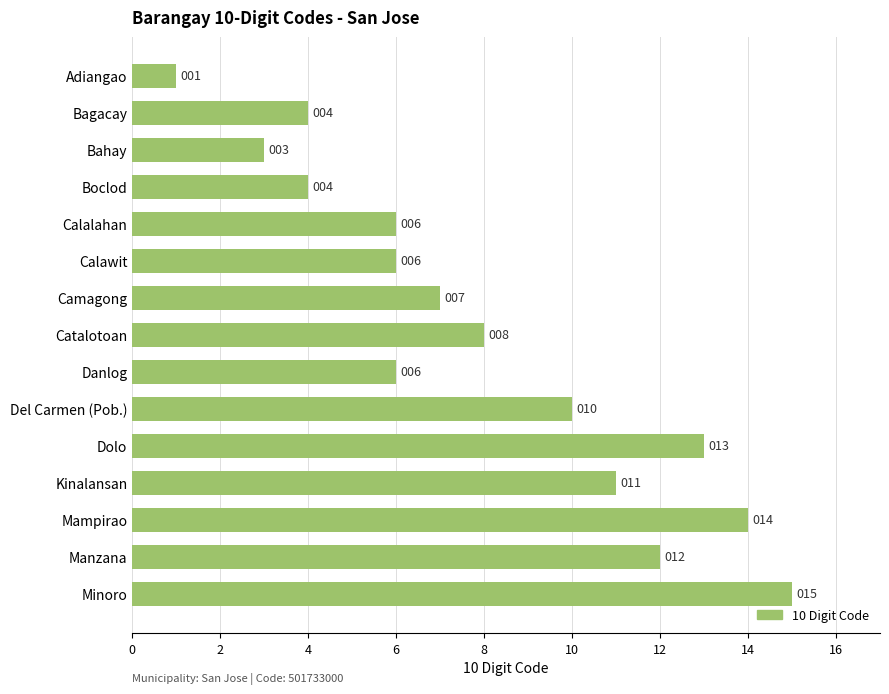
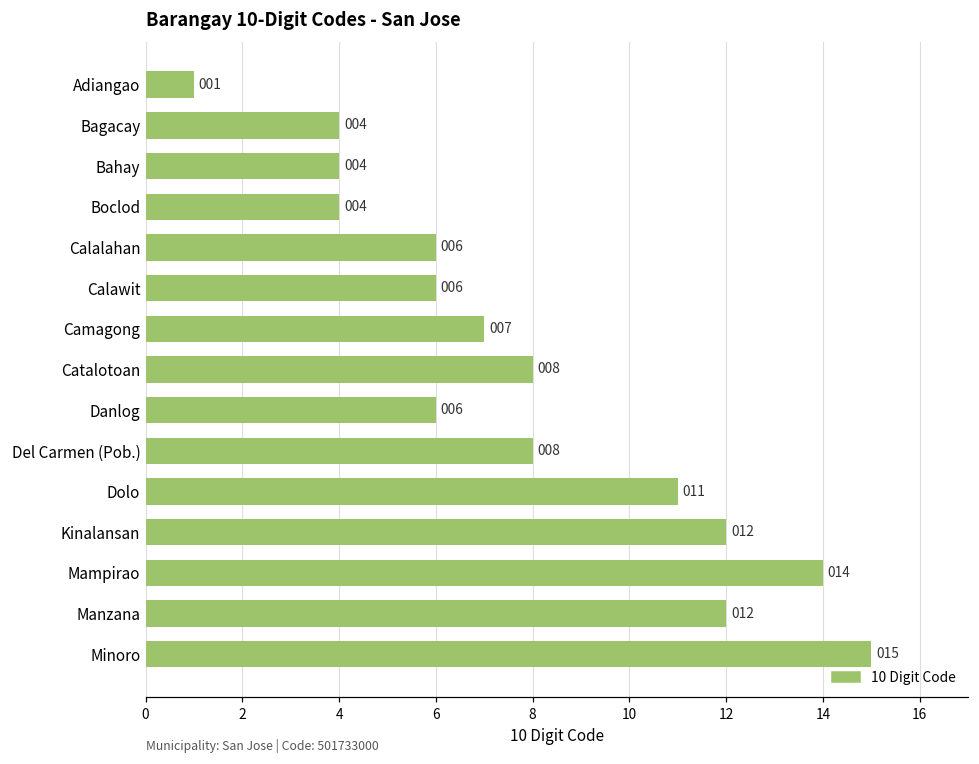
Bahay: 003 -> 004
Del Carmen (Pob.): 010 -> 008
Dolo: 013 -> 011
Kinalansan: 011 -> 012
